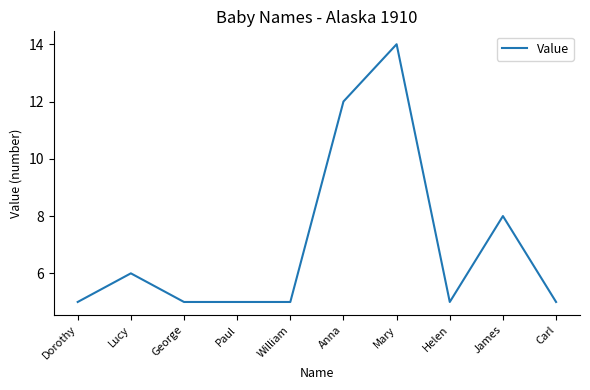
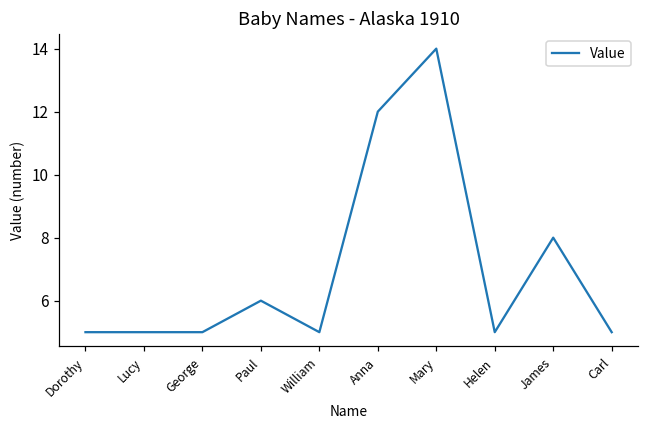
Lucy: 6 -> 5
Paul: 5 -> 6
